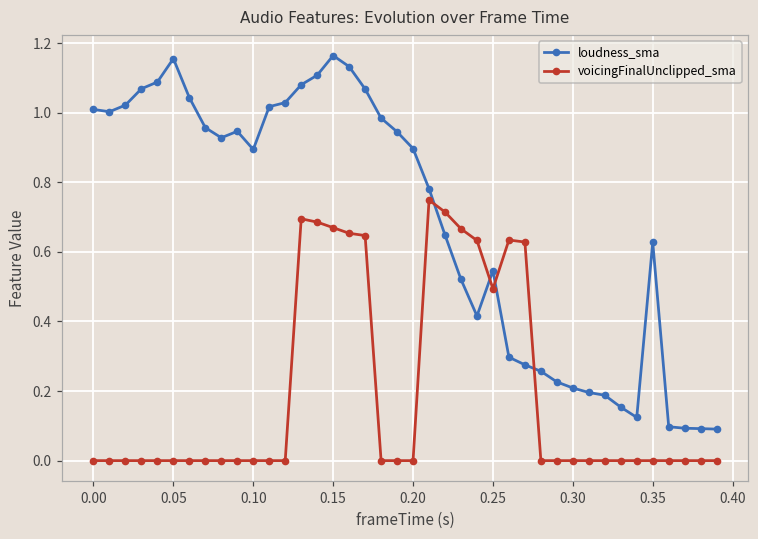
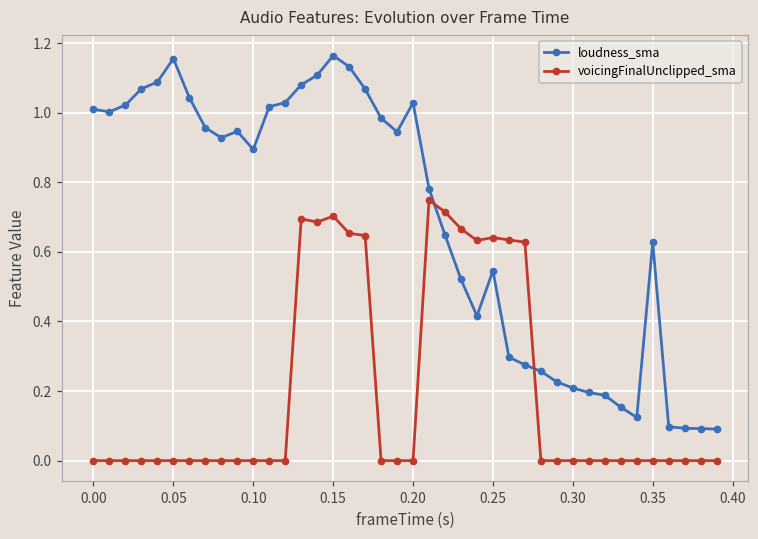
voicingFinalUnclipped_sma, 0.15: 0.67 -> 0.70
loudness_sma, 0.20: 0.90 -> 1.03
voicingFinalUnclipped_sma, 0.25: 0.49 -> 0.64
